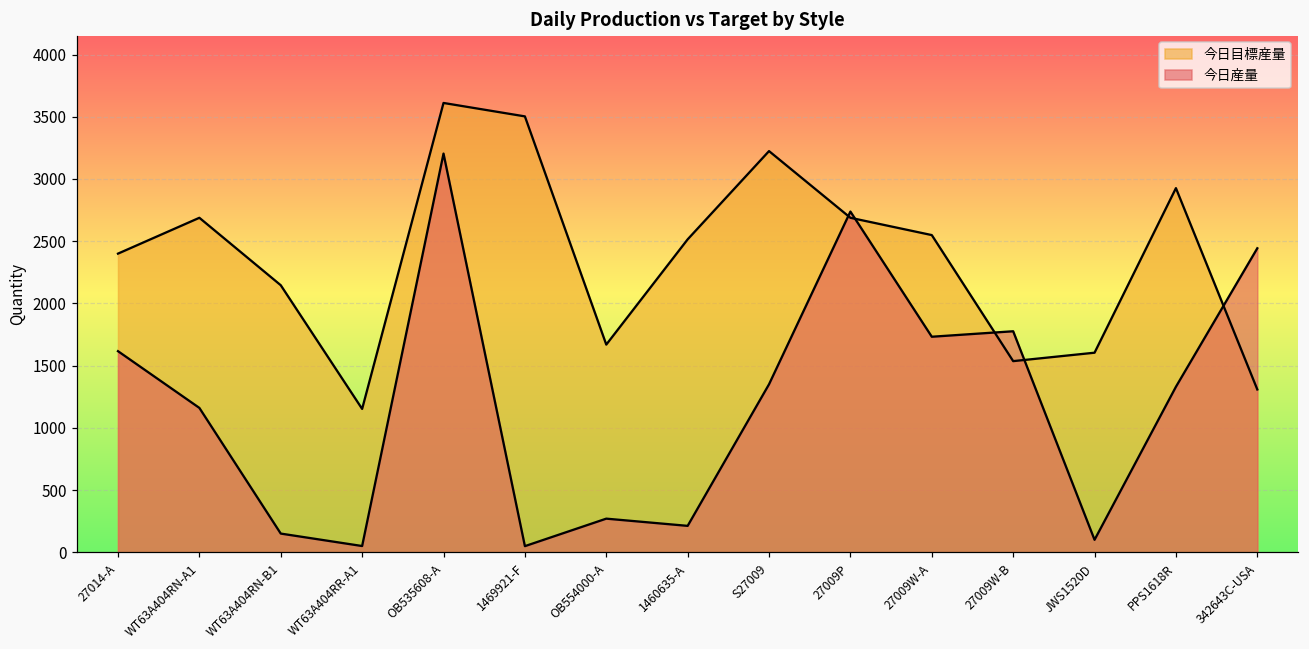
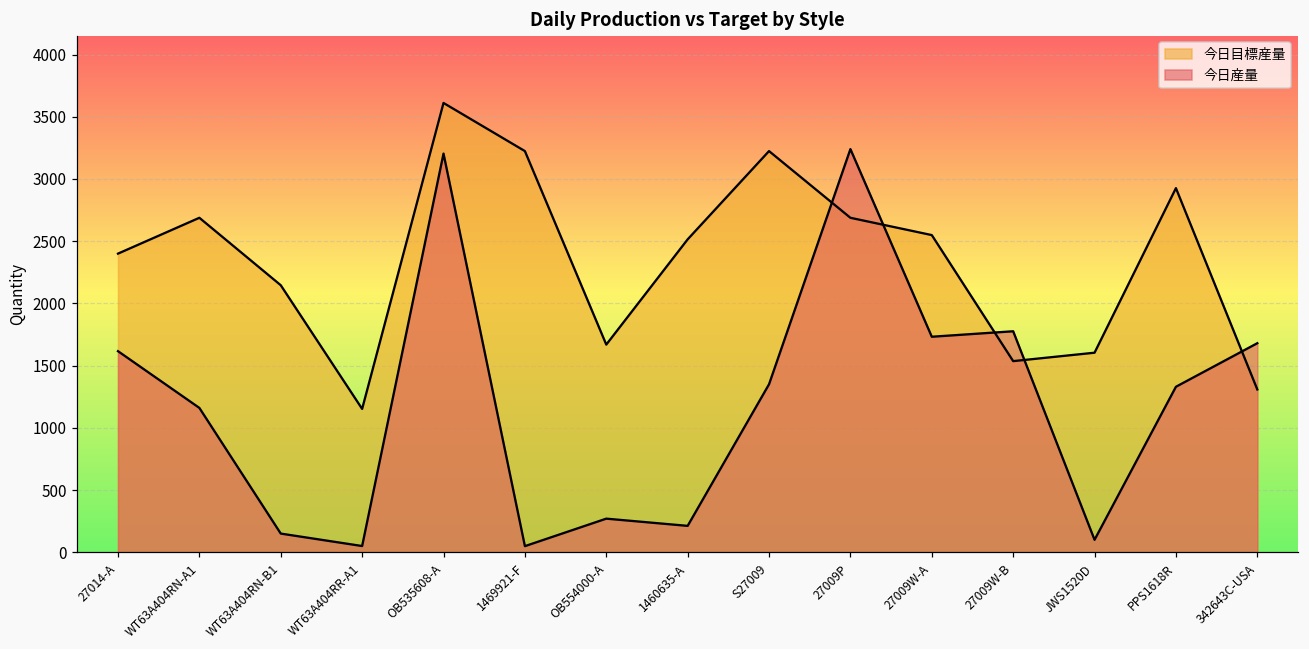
今日目標産量, 1469921-F: 3500 -> 3220
今日産量, 27009P: 2740 -> 3240
今日産量, 342643C-USA: 2440 -> 1680
